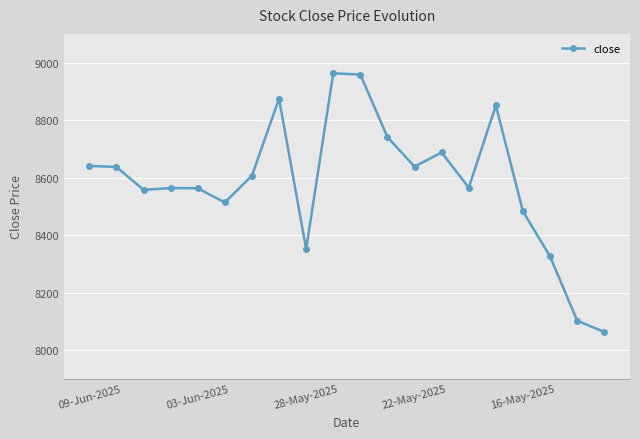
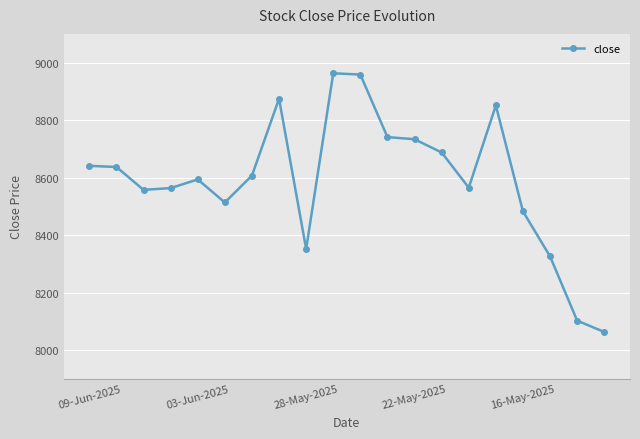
03-Jun-2025: 8560 -> 8590
22-May-2025: 8640 -> 8730
